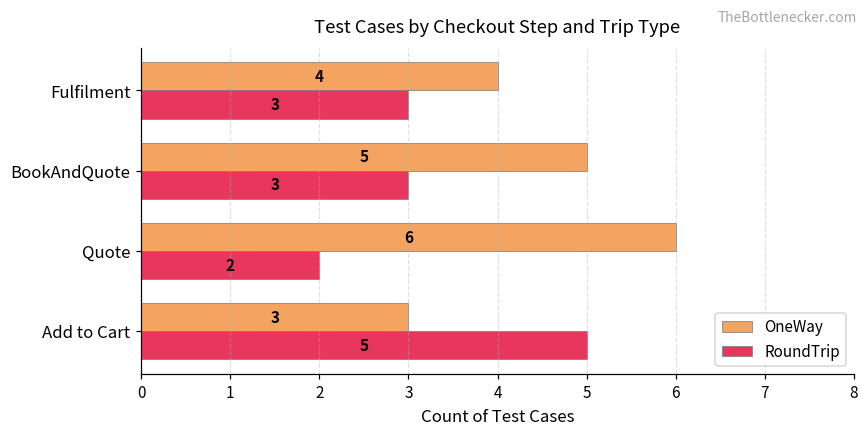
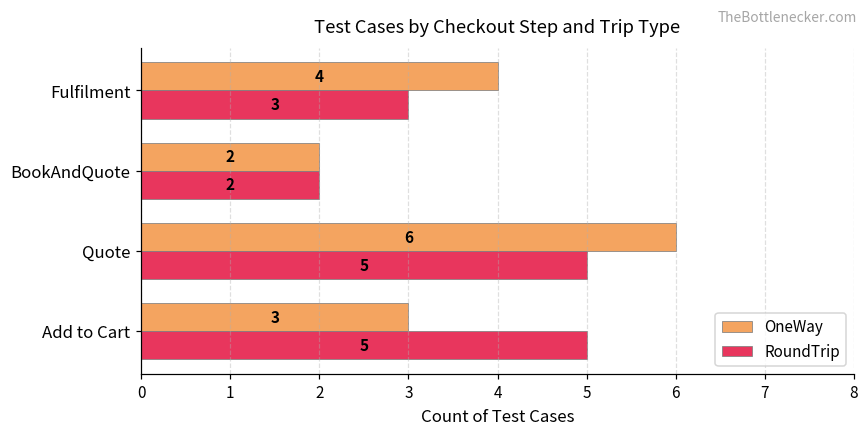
OneWay, BookAndQuote: 5 -> 2
RoundTrip, BookAndQuote: 3 -> 2
RoundTrip, Quote: 2 -> 5
